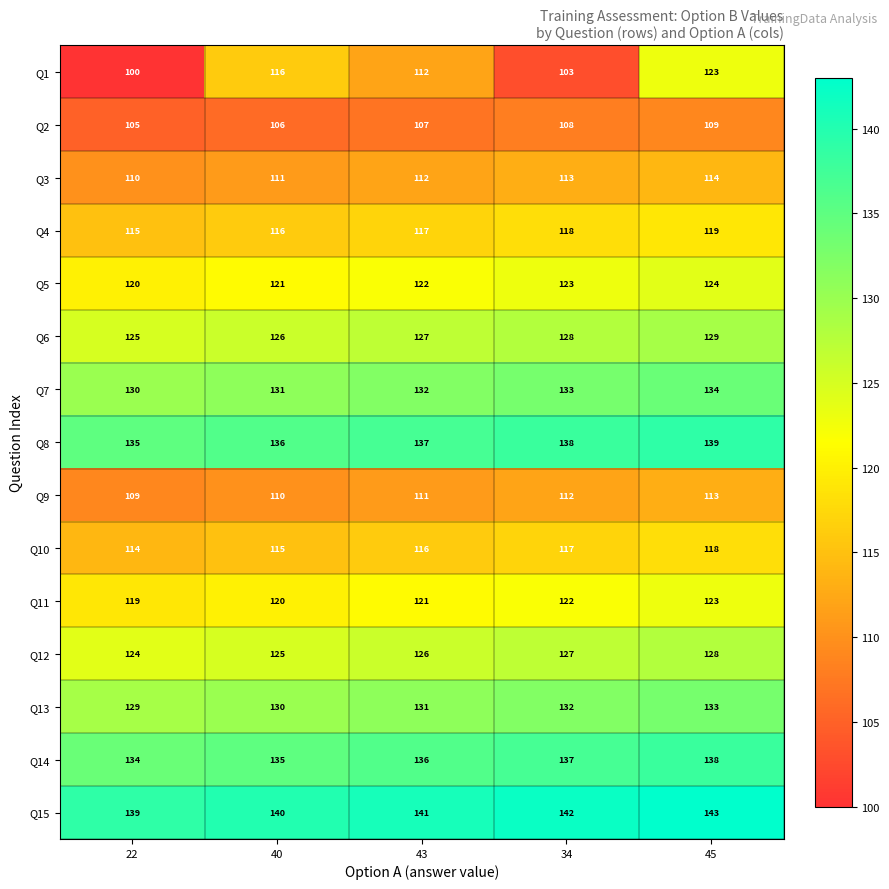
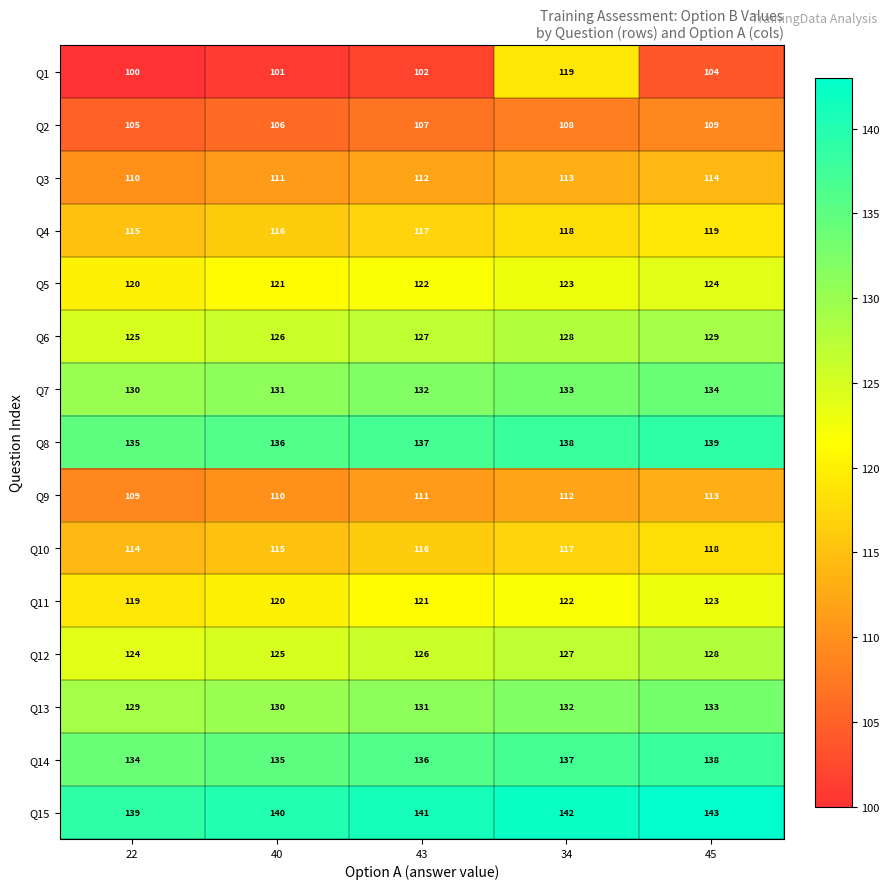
Q1, 40: 116 -> 101
Q1, 43: 112 -> 102
Q1, 34: 103 -> 119
Q1, 45: 123 -> 104
